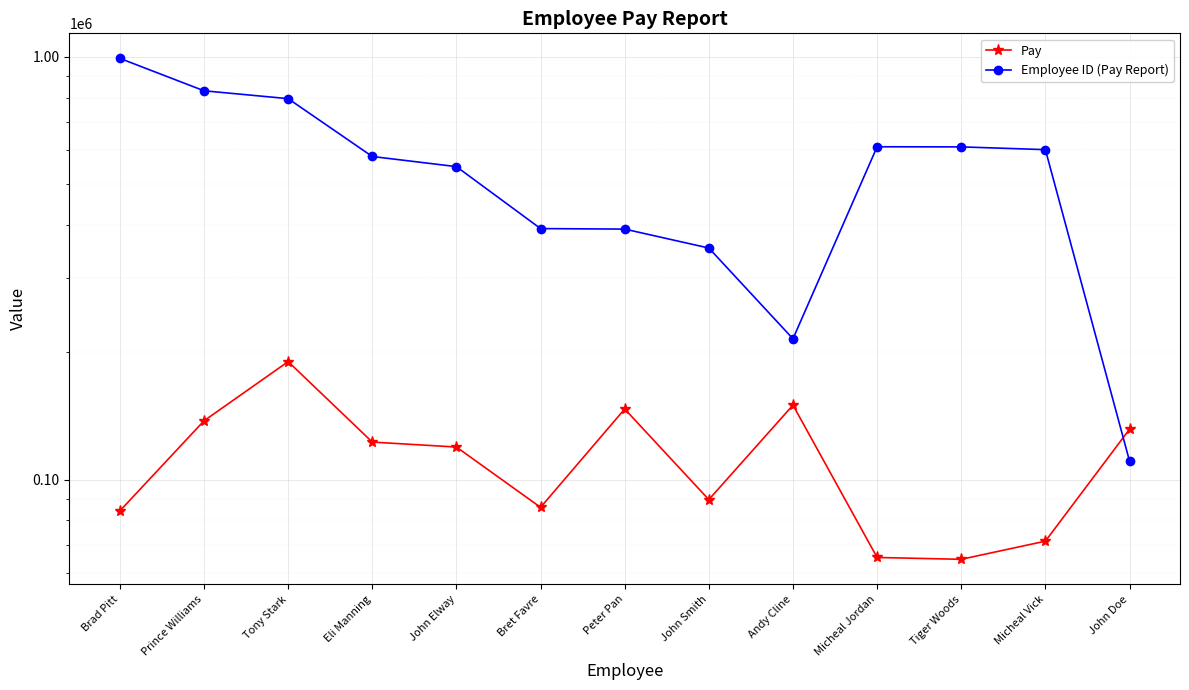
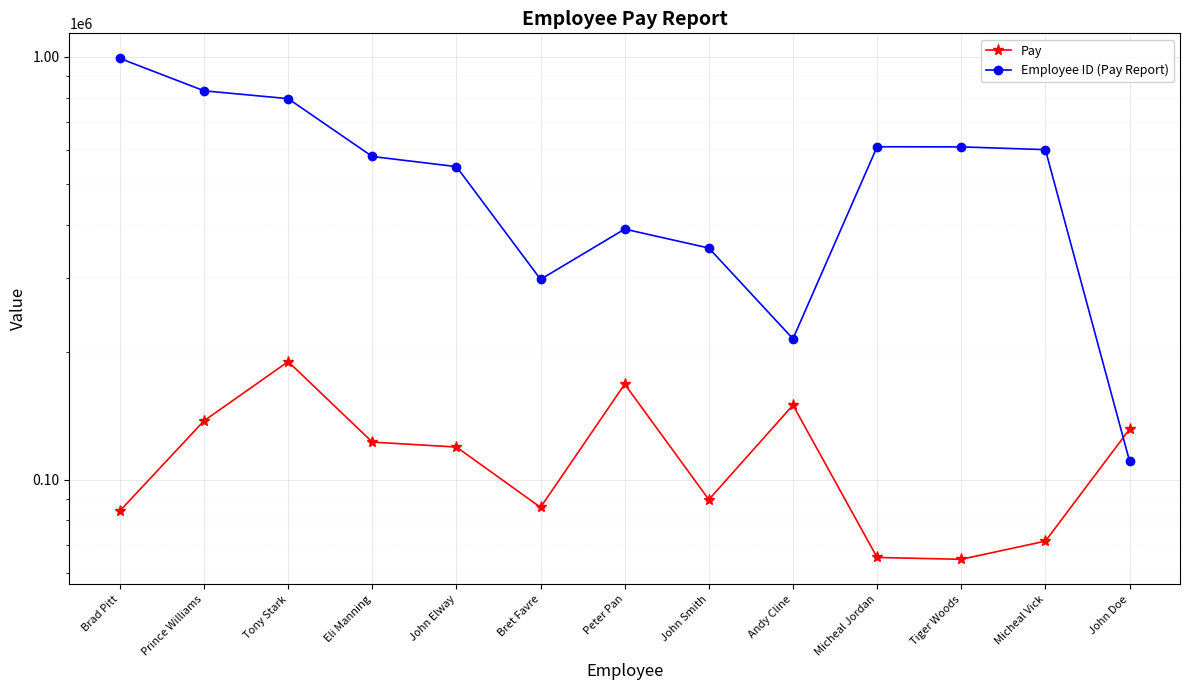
Employee ID (Pay Report), Bret Favre: 390000 -> 300000
Pay, Peter Pan: 147000 -> 168000
